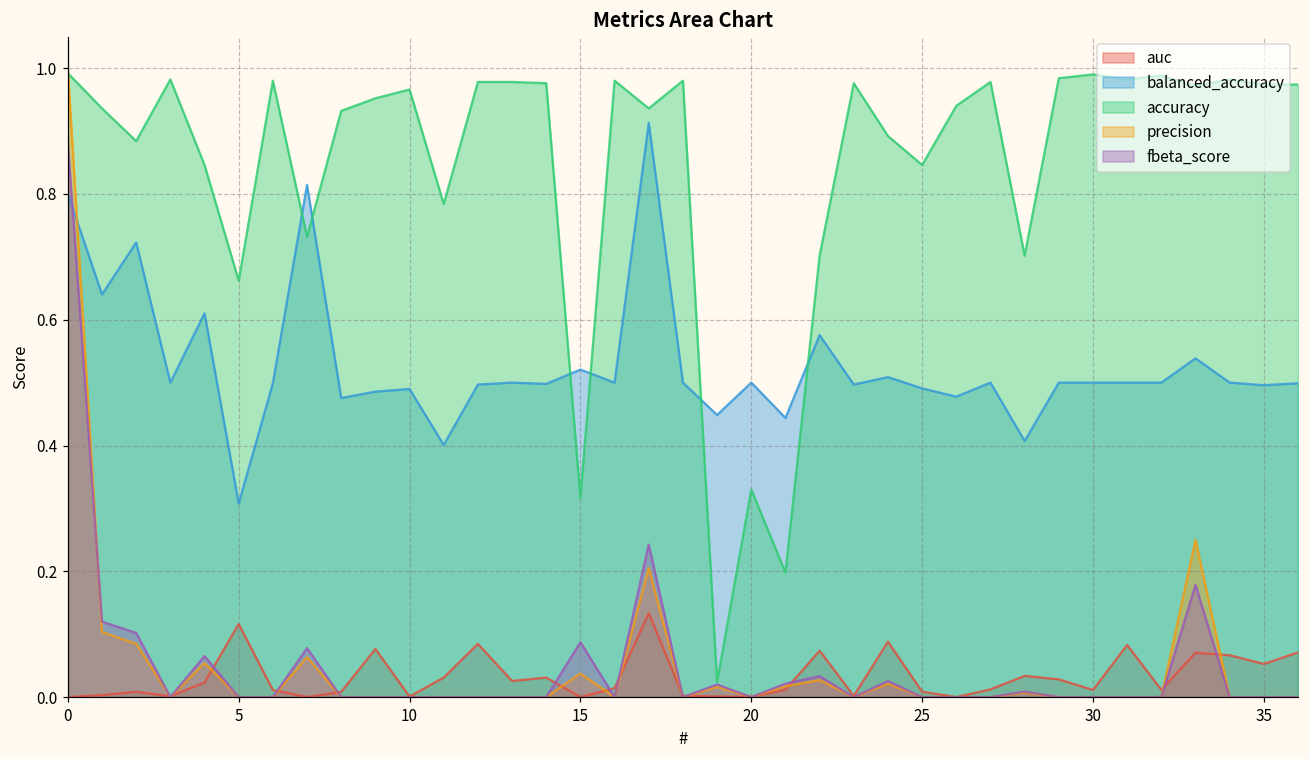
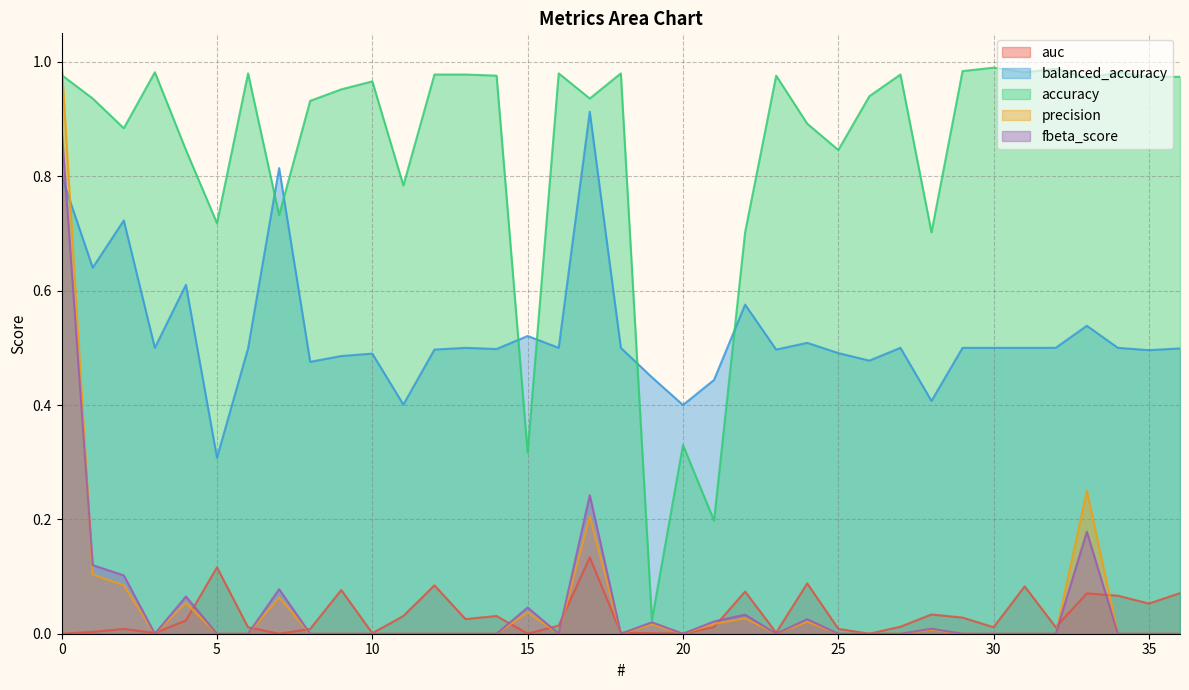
accuracy, 0: 0.99 -> 0.98
accuracy, 5: 0.66 -> 0.72
fbeta_score, 15: 0.09 -> 0.05
balanced_accuracy, 20: 0.5 -> 0.4
